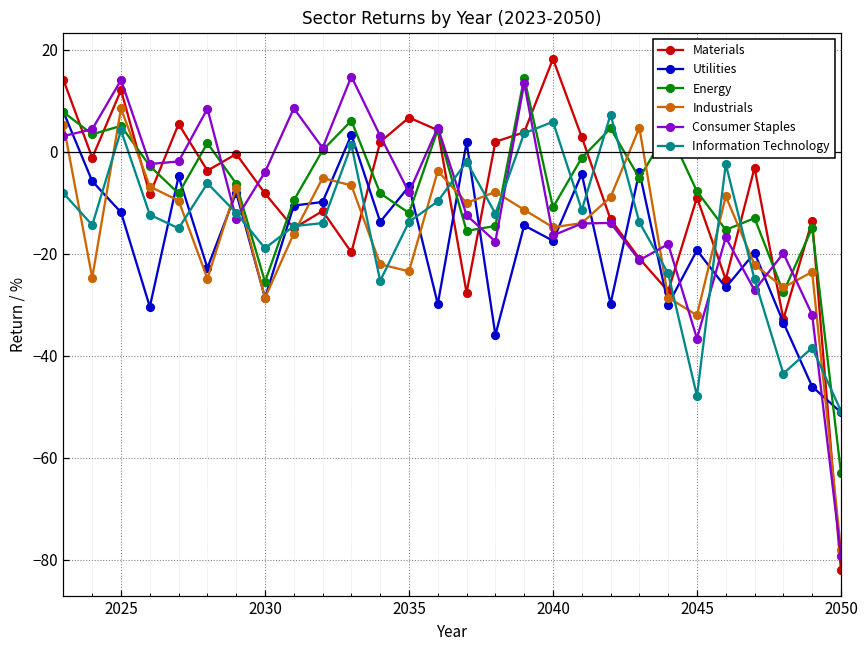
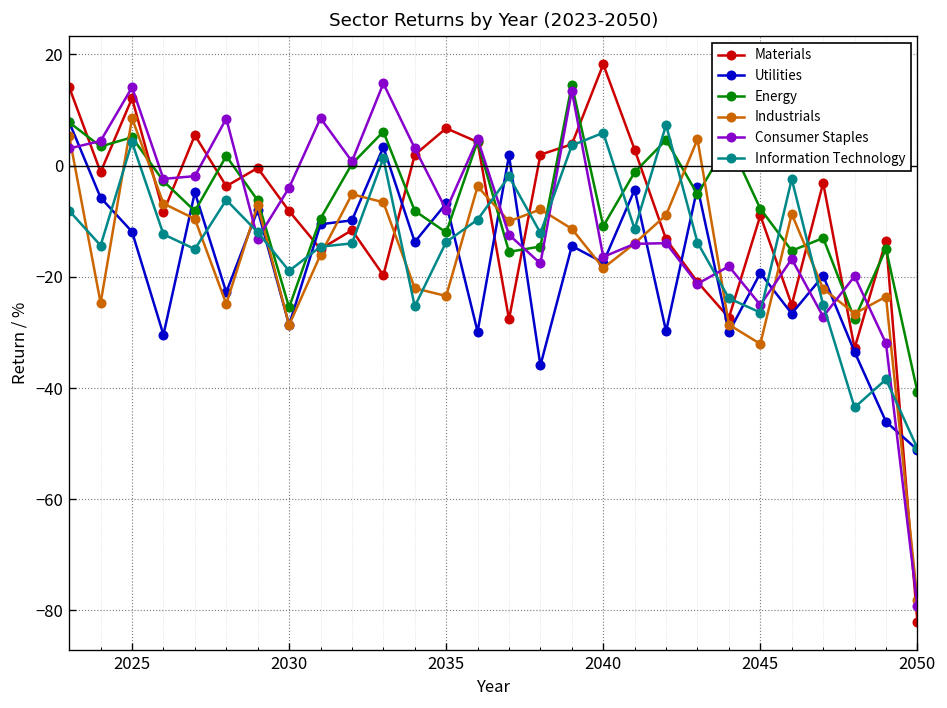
Industrials, 2040: -15 -> -18
Consumer Staples, 2045: -37 -> -25
Information Technology, 2045: -48 -> -26
Energy, 2050: -63 -> -41
